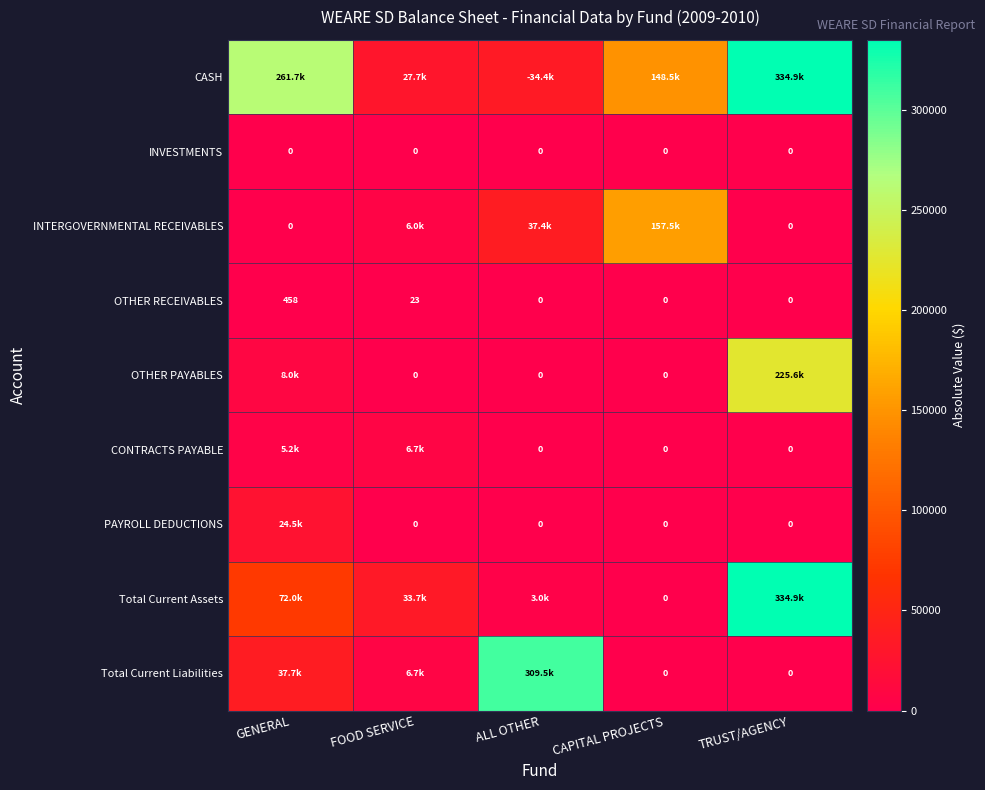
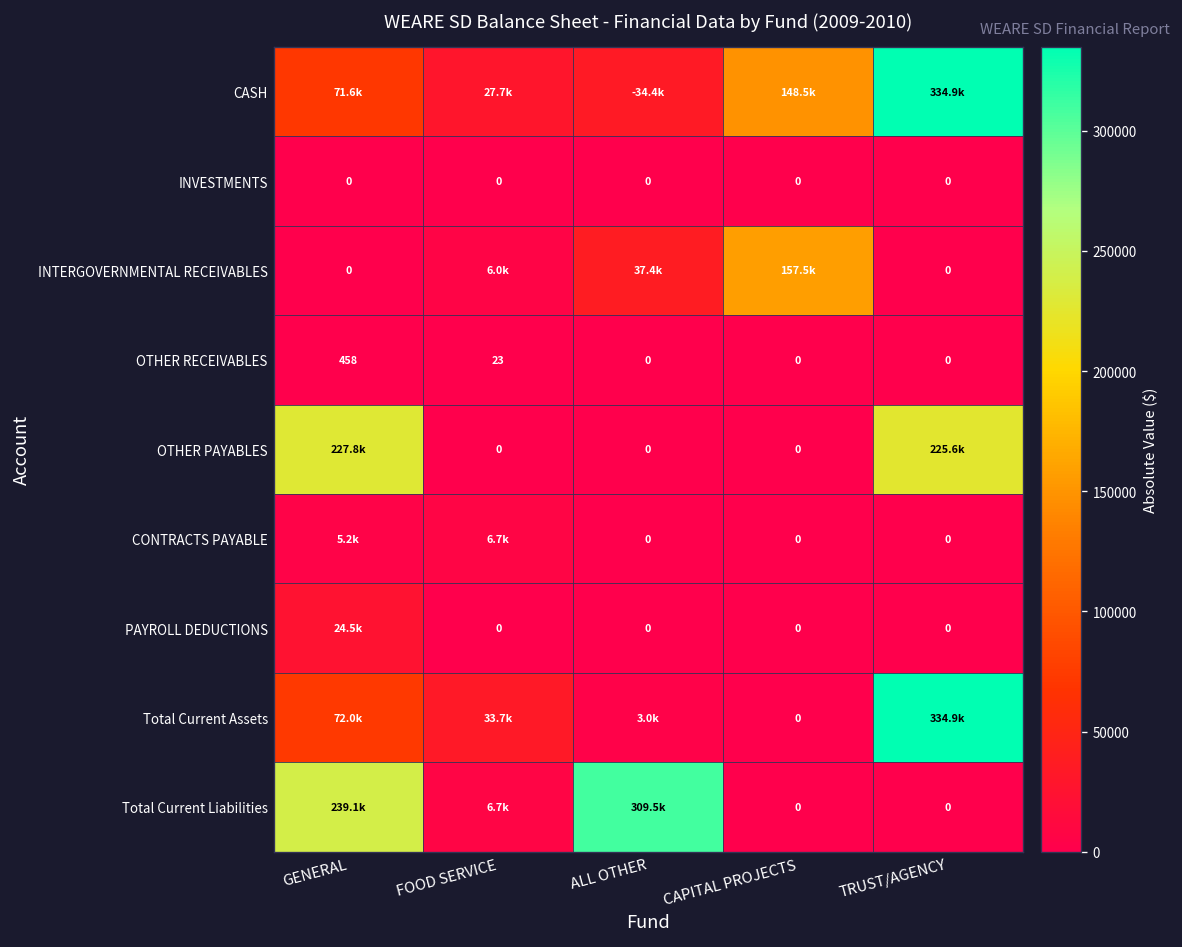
CASH, GENERAL: 261.7k -> 71.6k
OTHER PAYABLES, GENERAL: 8.0k -> 227.8k
Total Current Liabilities, GENERAL: 37.7k -> 239.1k
